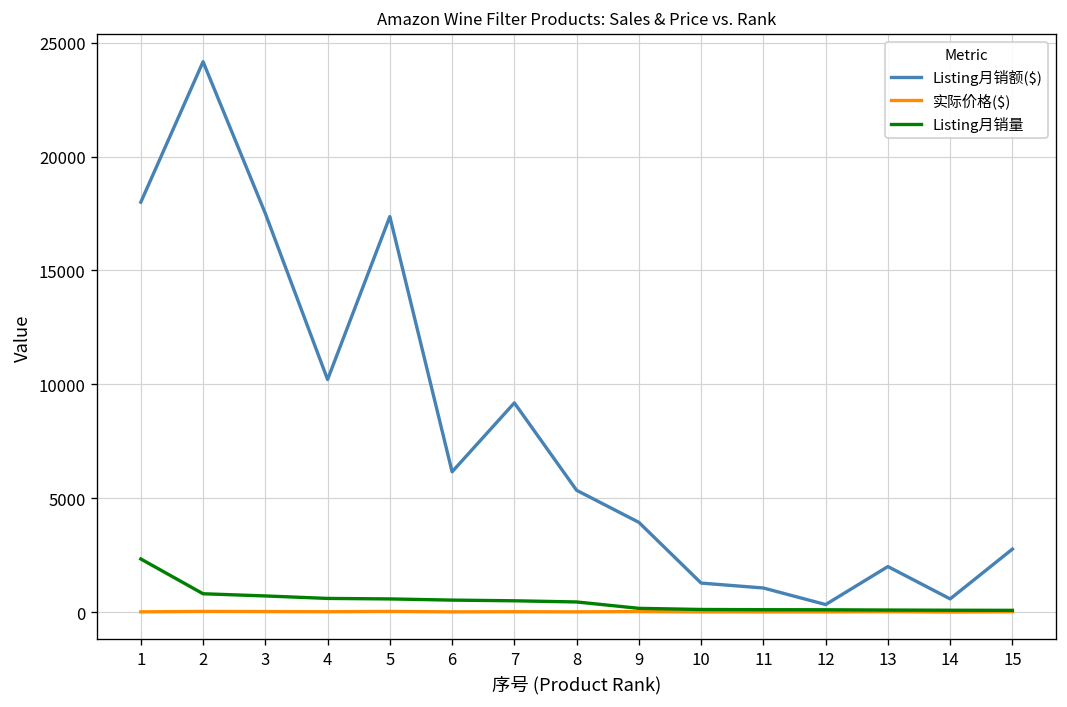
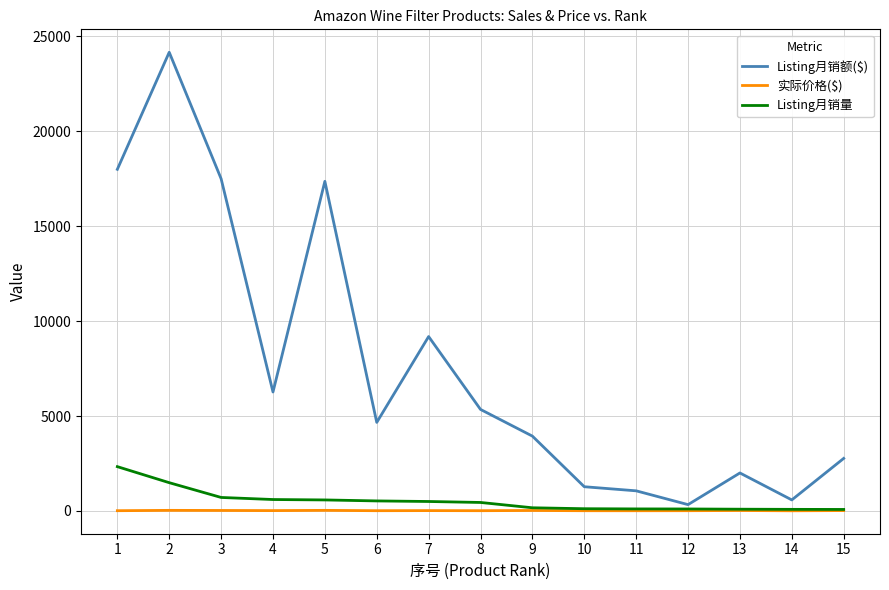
Listing月销量, 2: 800 -> 1500
Listing月销额($), 4: 10200 -> 6300
Listing月销额($), 6: 6200 -> 4700
